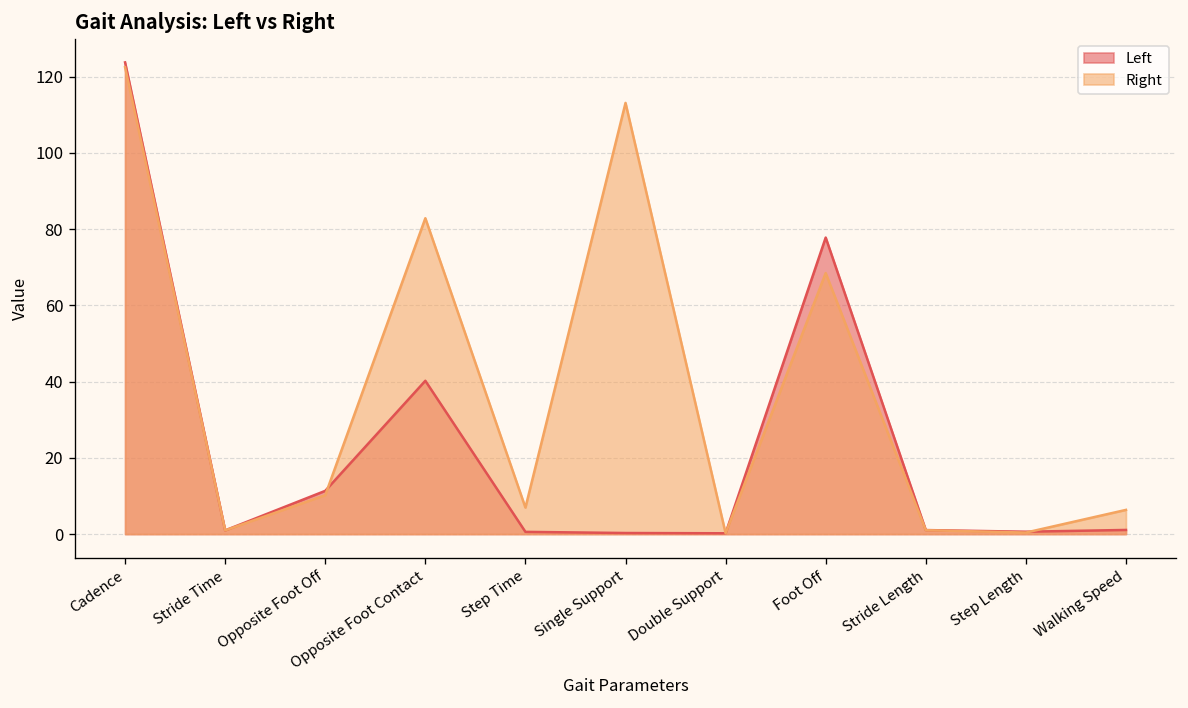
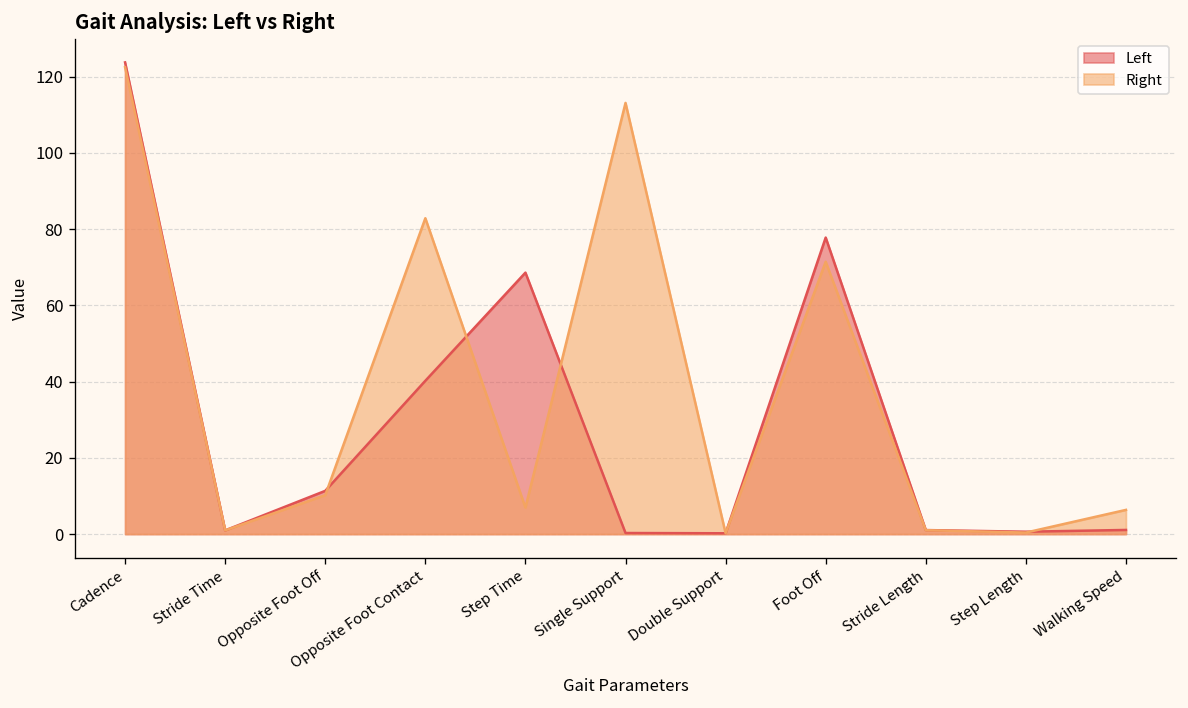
Left, Step Time: 1 -> 69
Right, Foot Off: 68 -> 71
